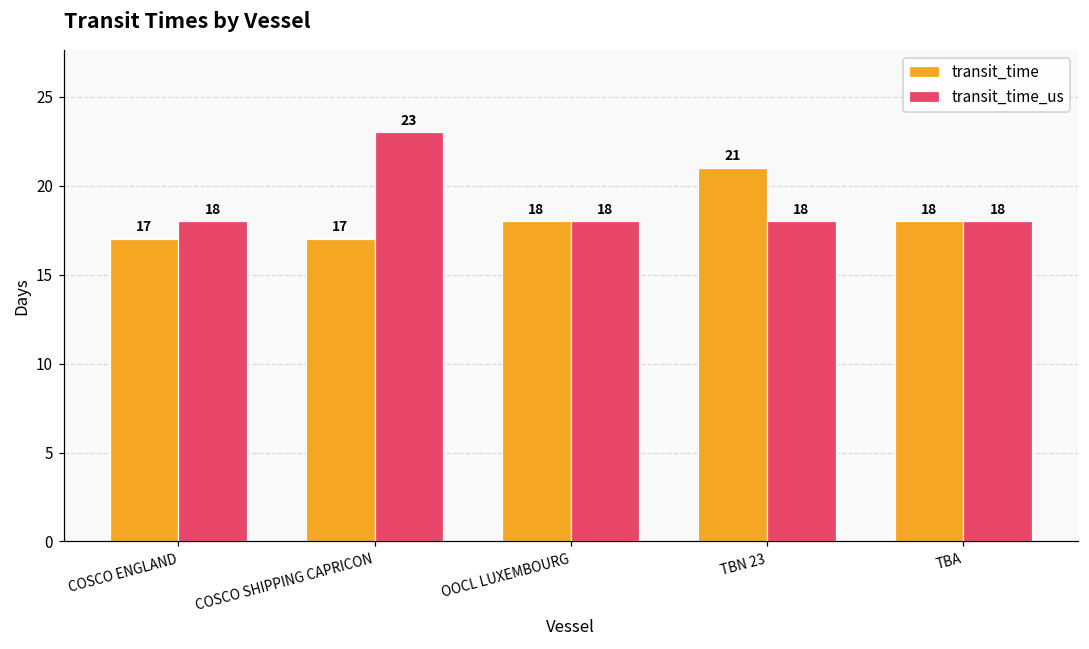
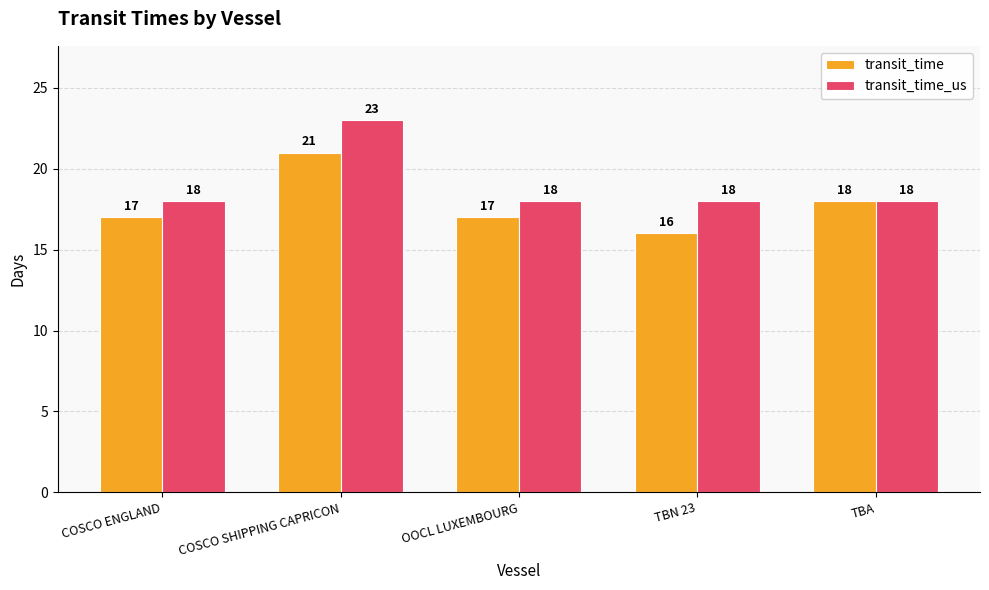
transit_time, COSCO SHIPPING CAPRICON: 17 -> 21
transit_time, OOCL LUXEMBOURG: 18 -> 17
transit_time, TBN 23: 21 -> 16
